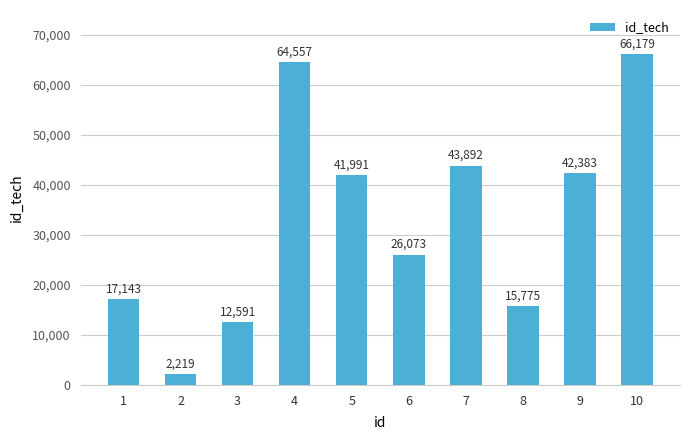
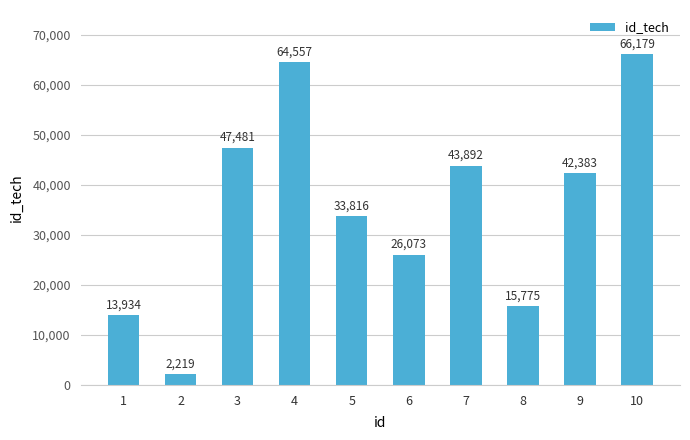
1: 17,143 -> 13,934
3: 12,591 -> 47,481
5: 41,991 -> 33,816
